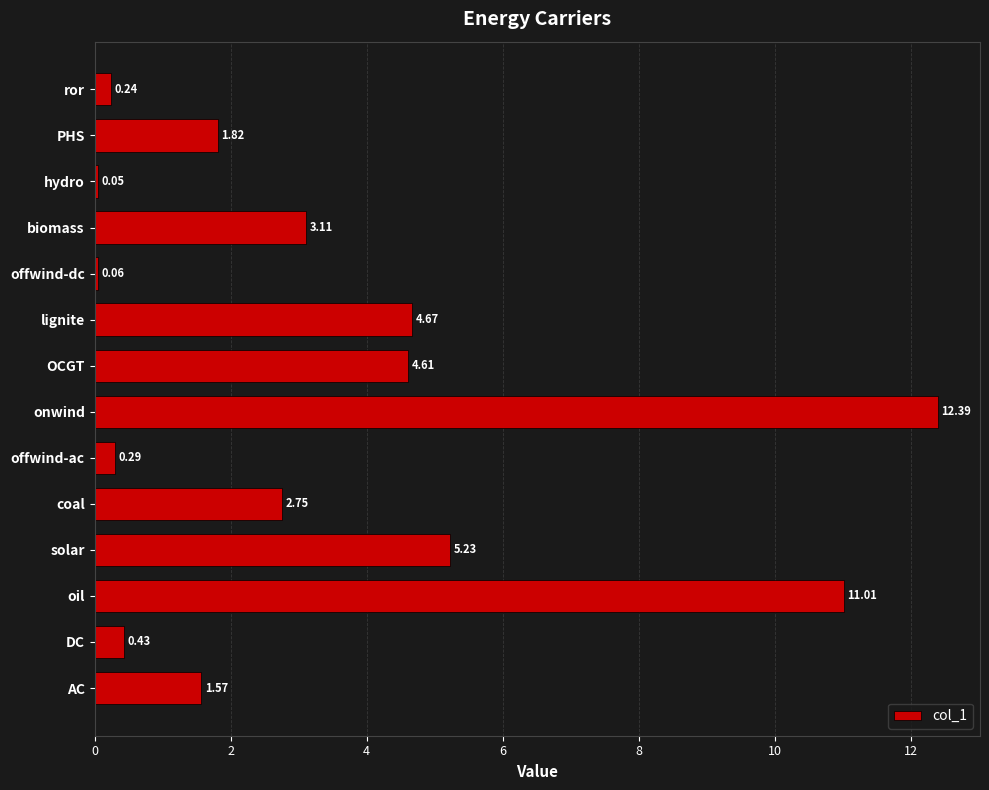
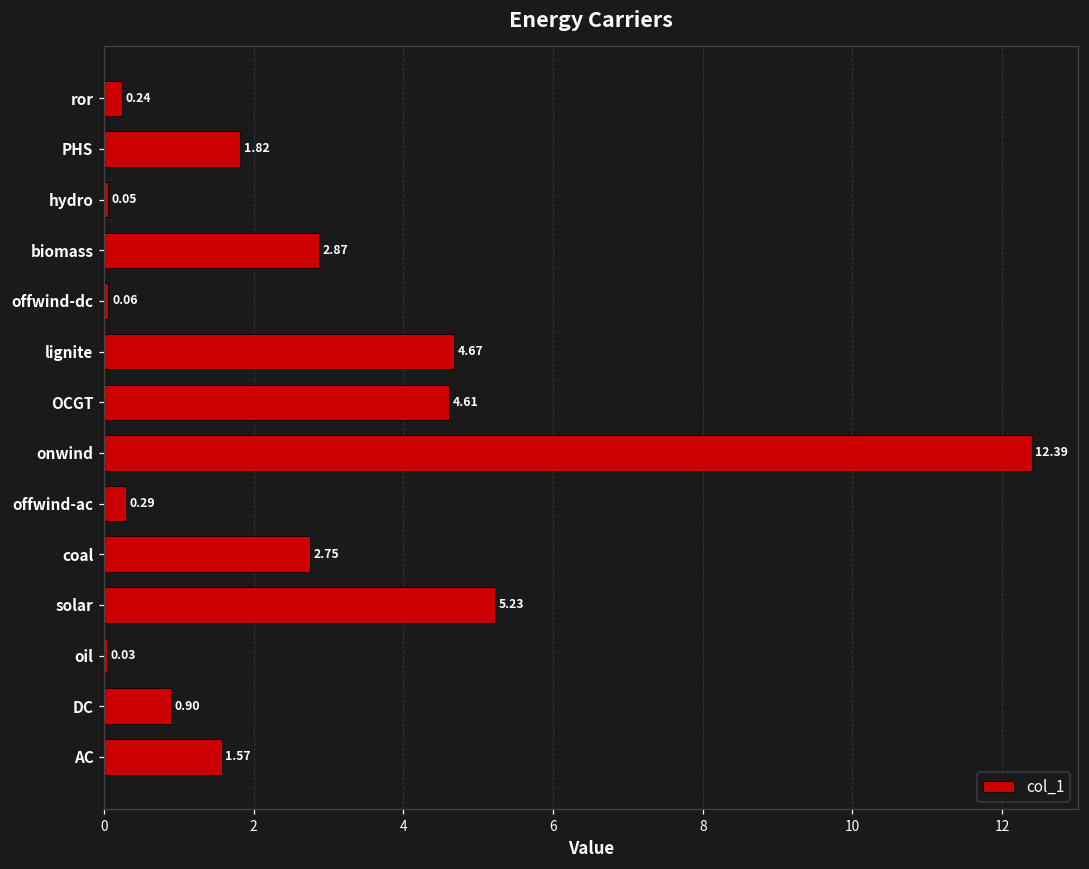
biomass: 3.11 -> 2.87
oil: 11.01 -> 0.03
DC: 0.43 -> 0.90
